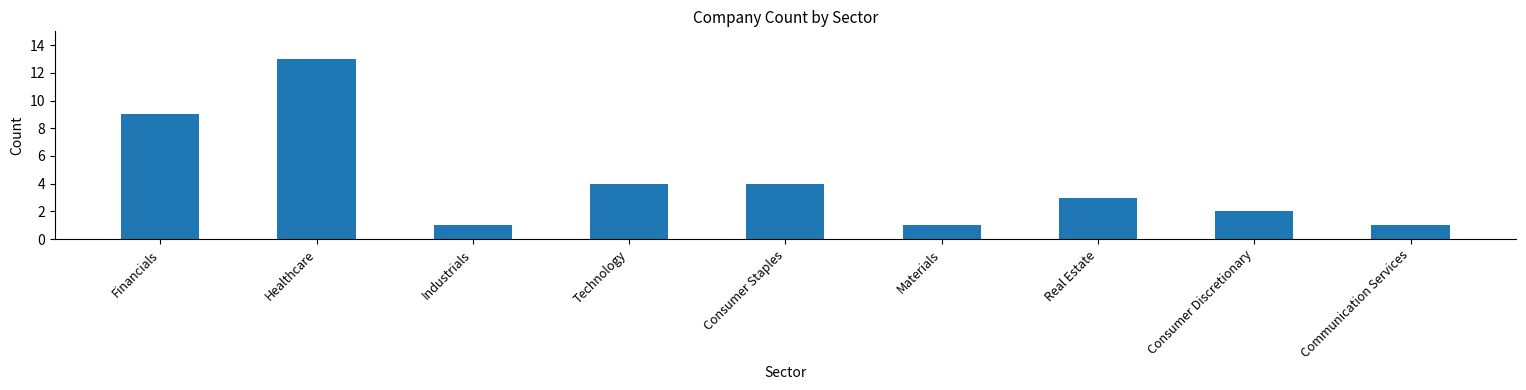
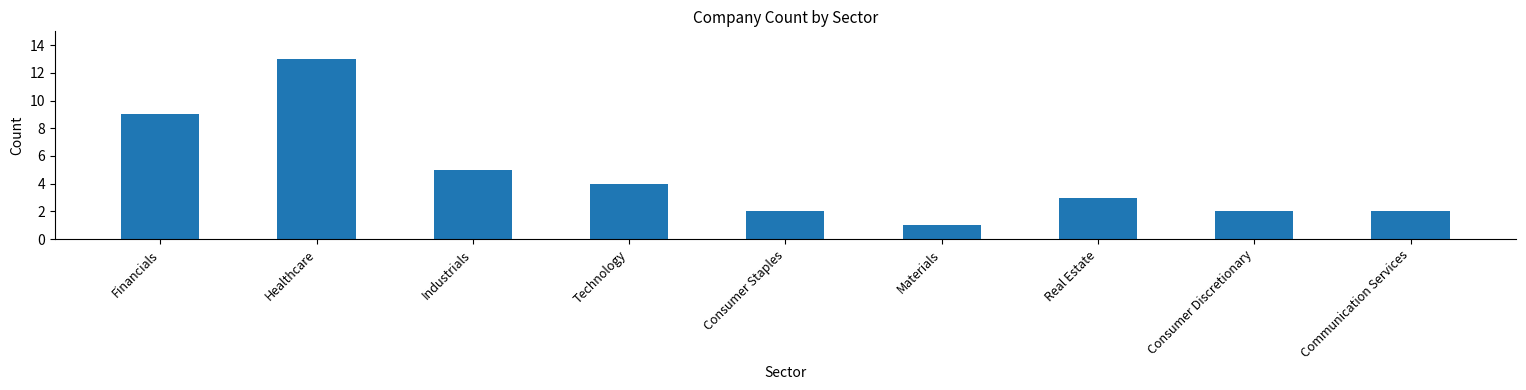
Industrials: 1 -> 5
Consumer Staples: 4 -> 2
Communication Services: 1 -> 2
